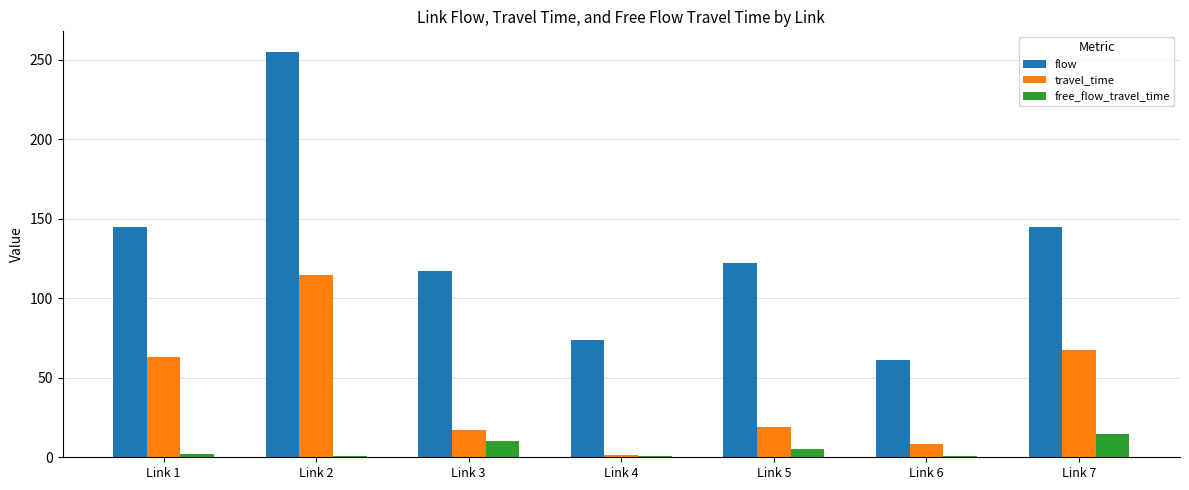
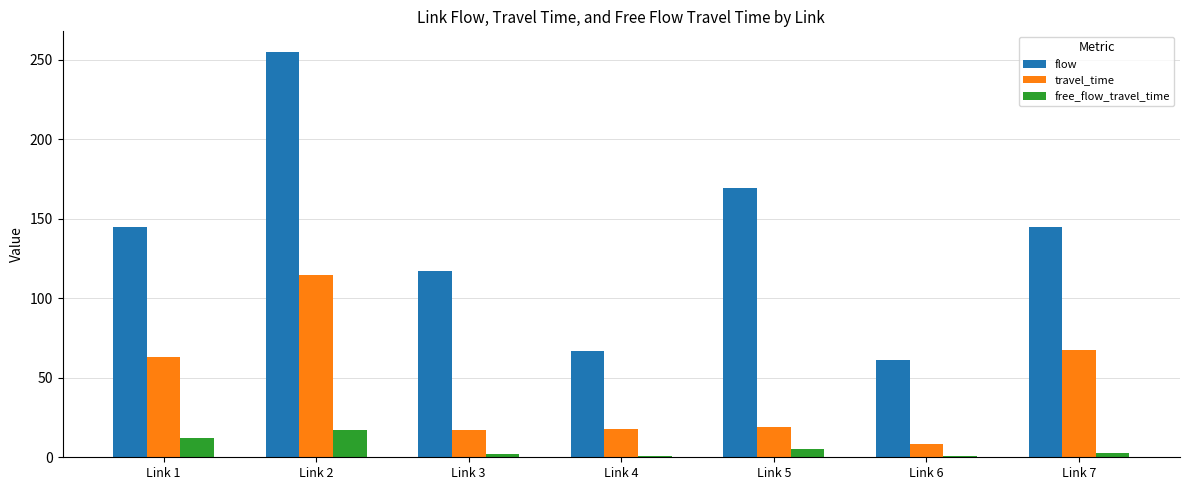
free_flow_travel_time, Link 1: 2 -> 12
free_flow_travel_time, Link 2: 1 -> 17
free_flow_travel_time, Link 3: 10 -> 2
flow, Link 4: 74 -> 67
travel_time, Link 4: 1 -> 18
flow, Link 5: 122 -> 169
free_flow_travel_time, Link 7: 15 -> 3
